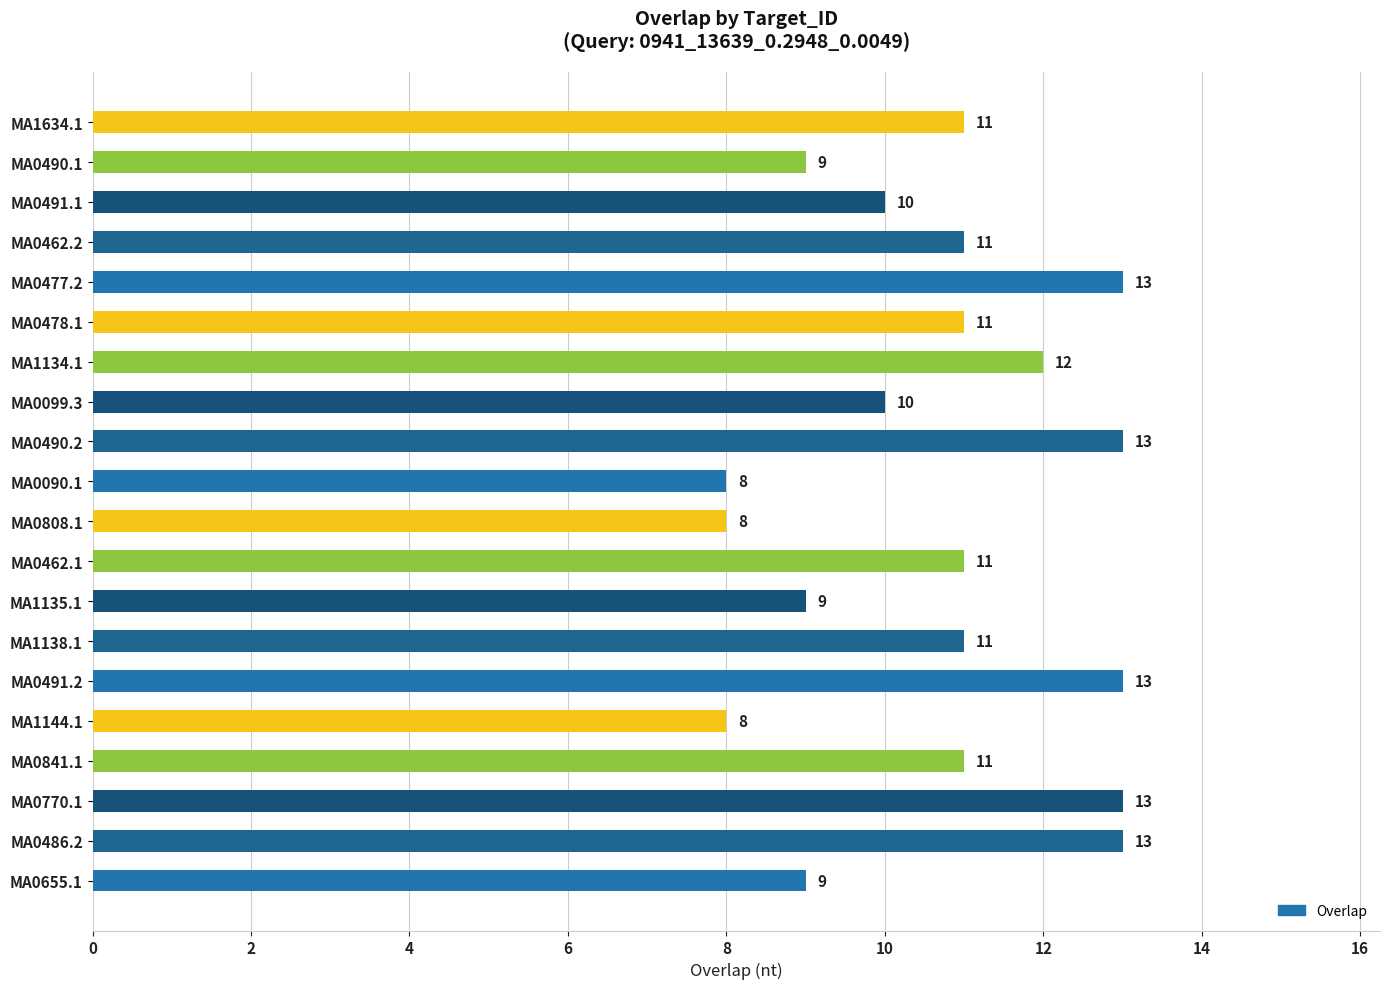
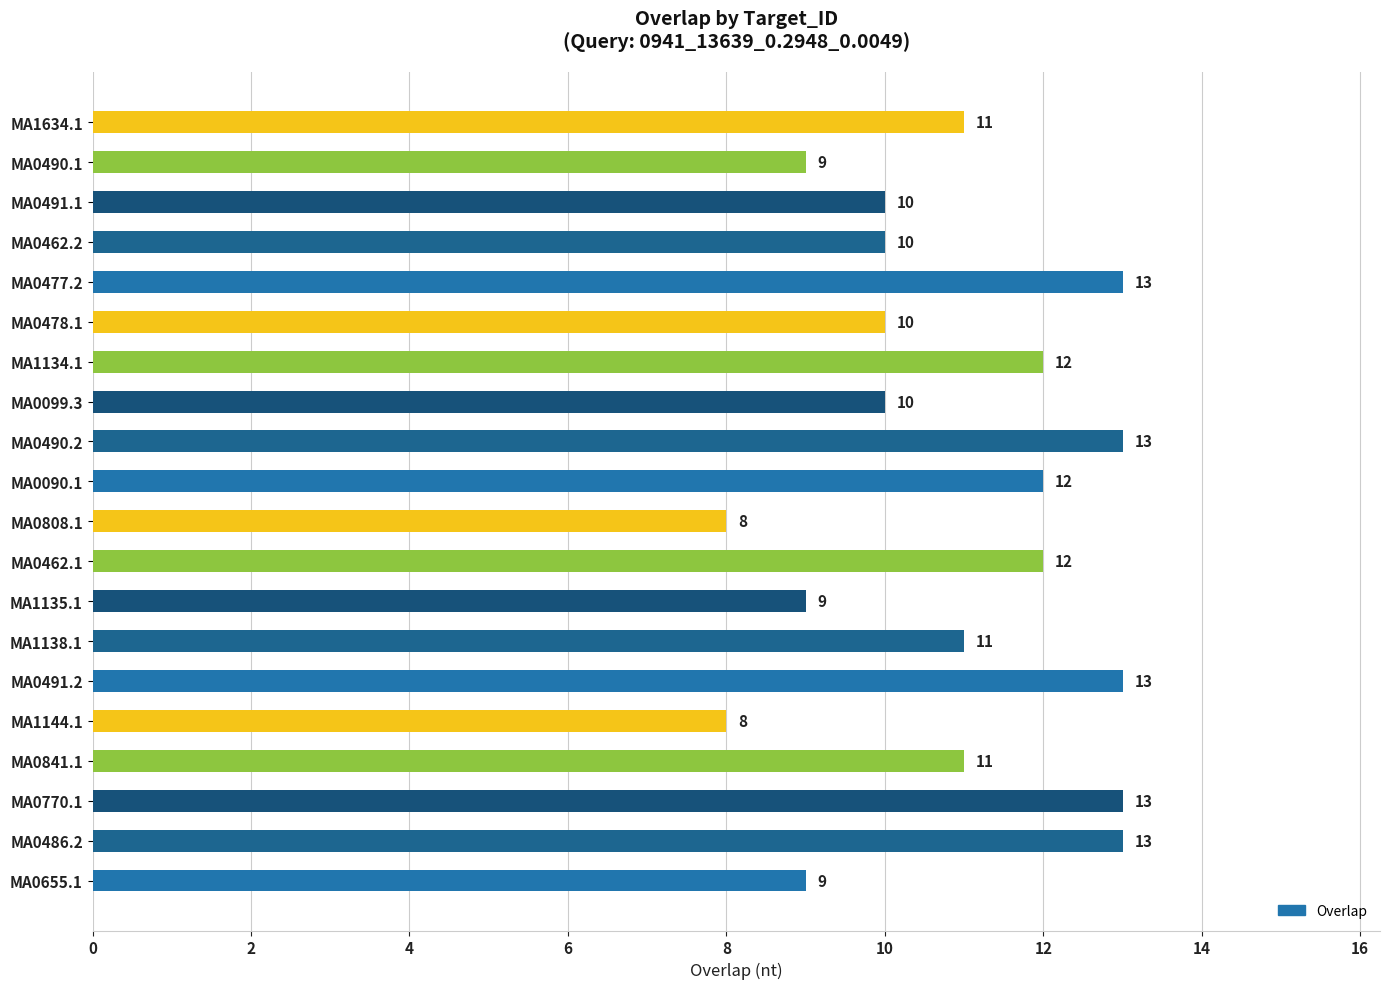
MA0462.2: 11 -> 10
MA0478.1: 11 -> 10
MA0090.1: 8 -> 12
MA0462.1: 11 -> 12
